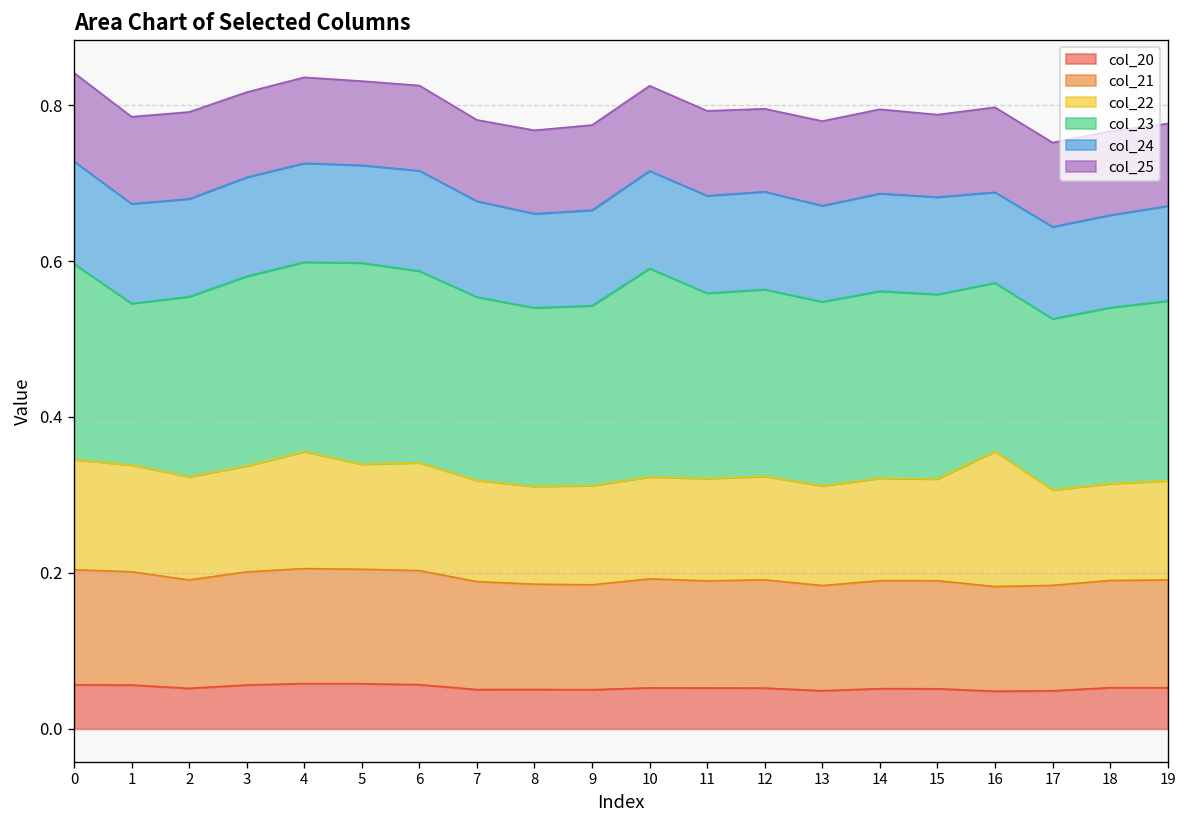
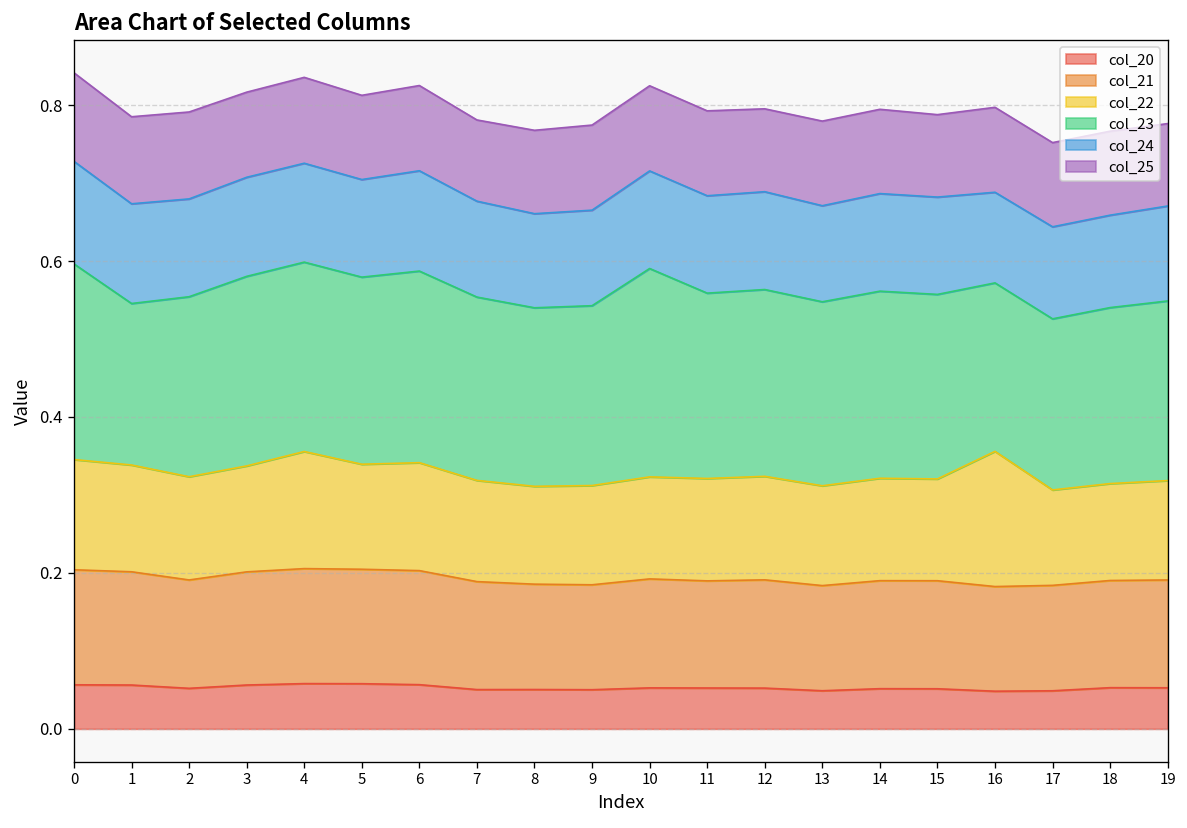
col_23, 5: 0.26 -> 0.24
